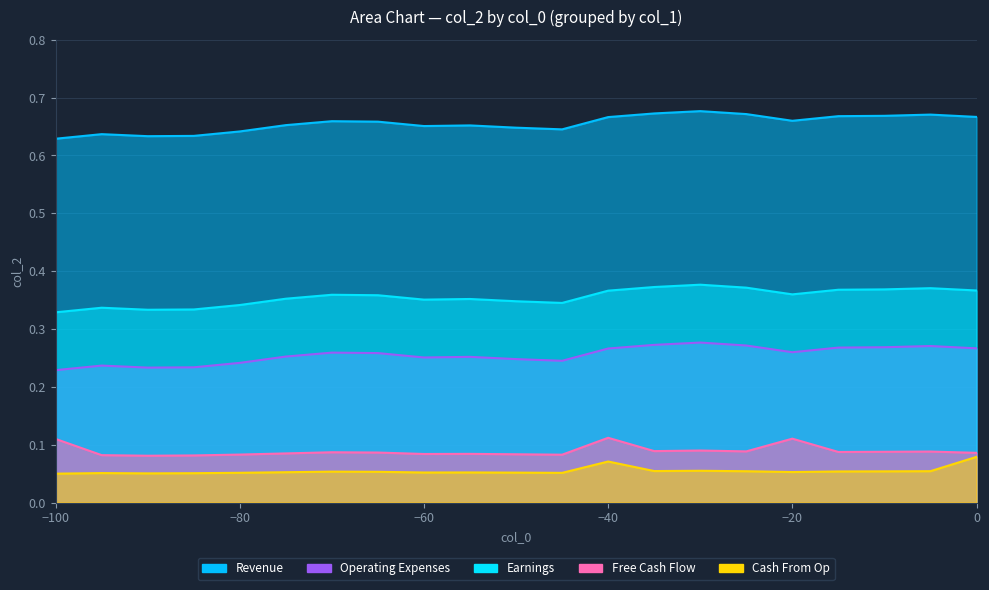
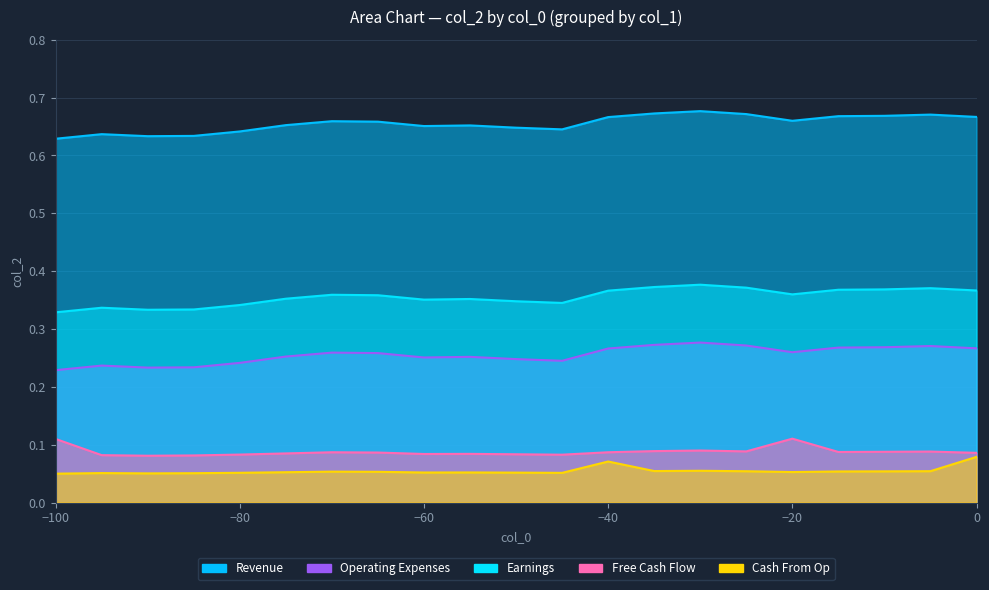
Free Cash Flow, −40: 0.11 -> 0.09
